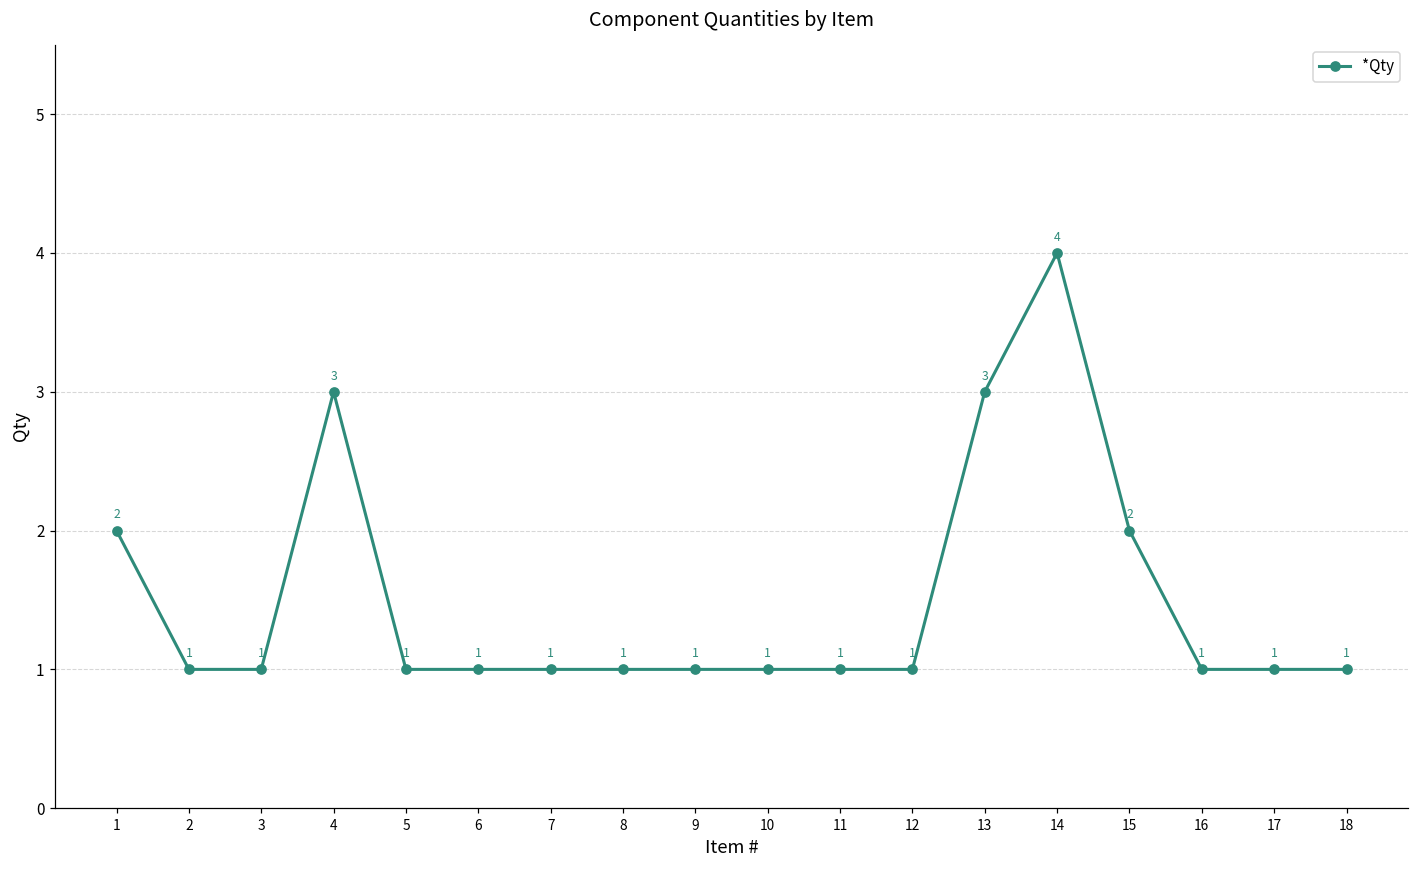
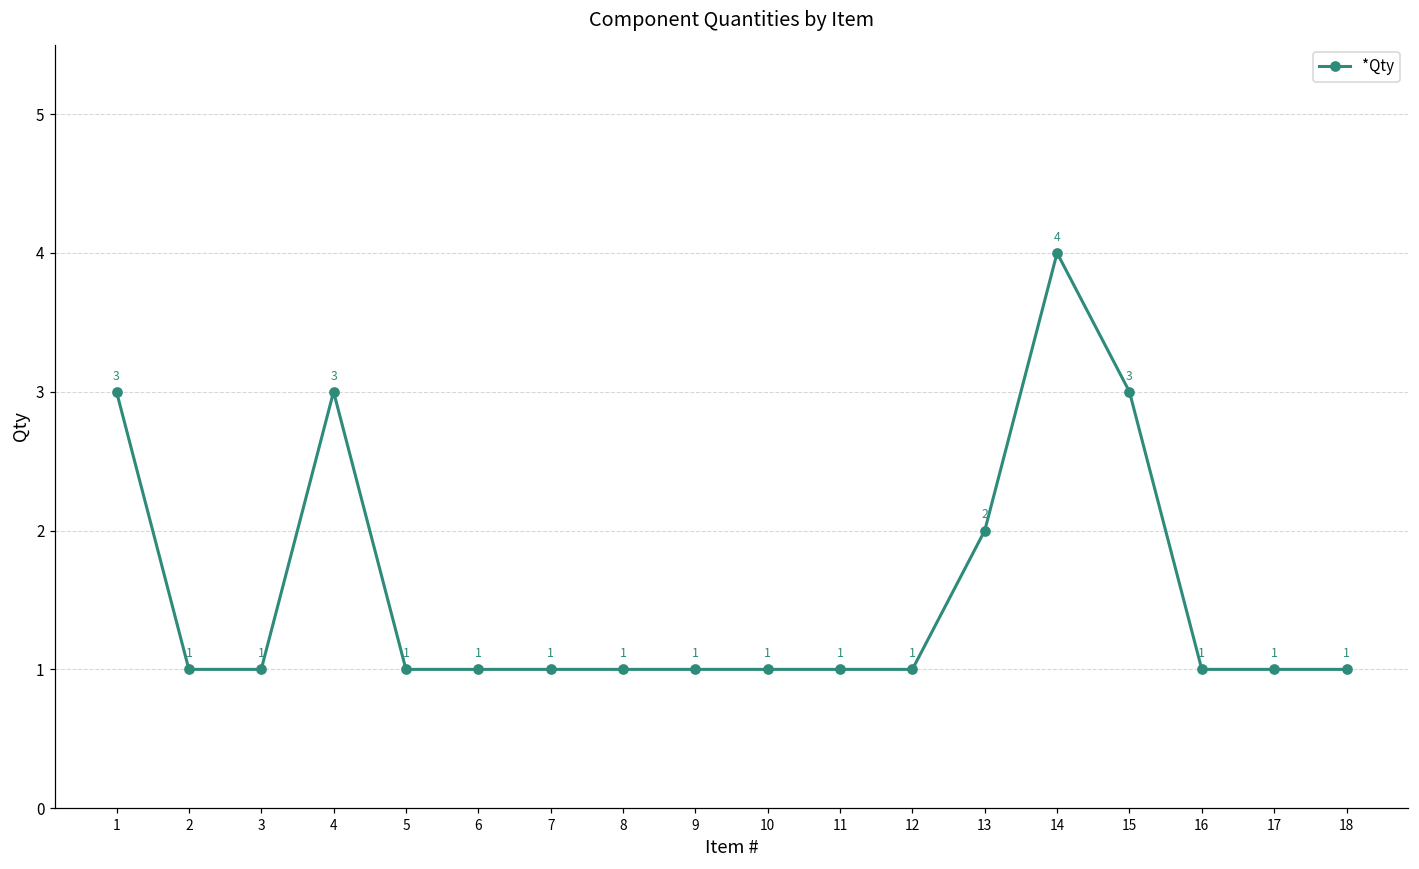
1: 2 -> 3
13: 3 -> 2
15: 2 -> 3
